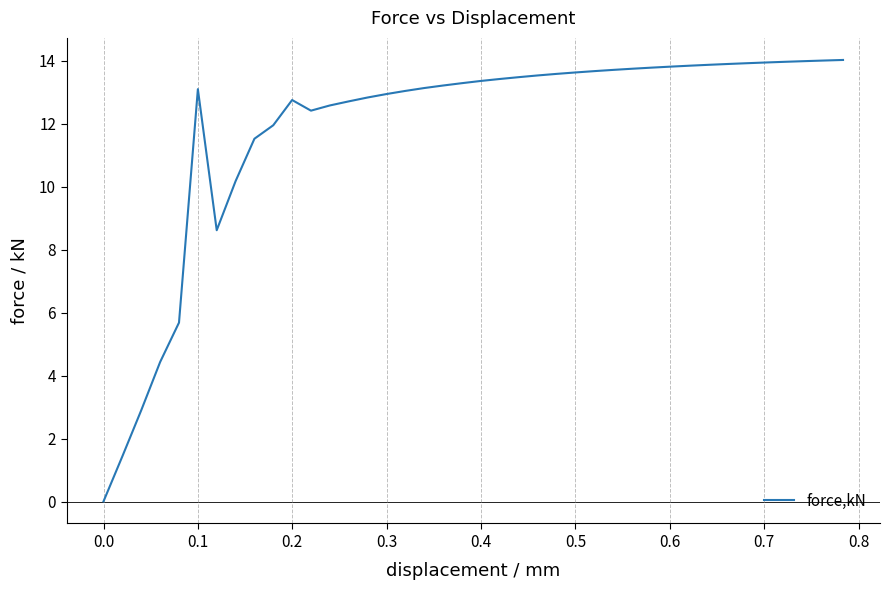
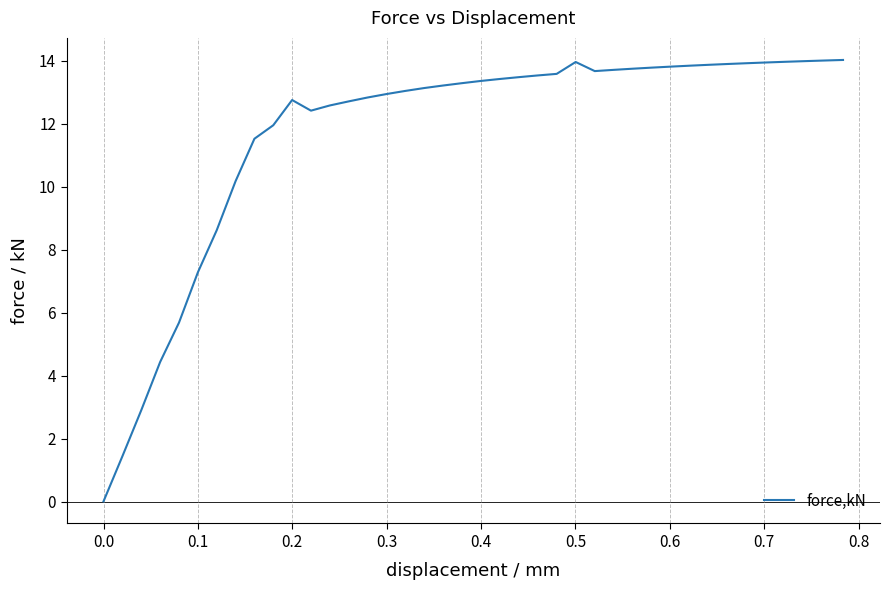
0.1: 13.1 -> 7.3
0.5: 13.6 -> 14.0
